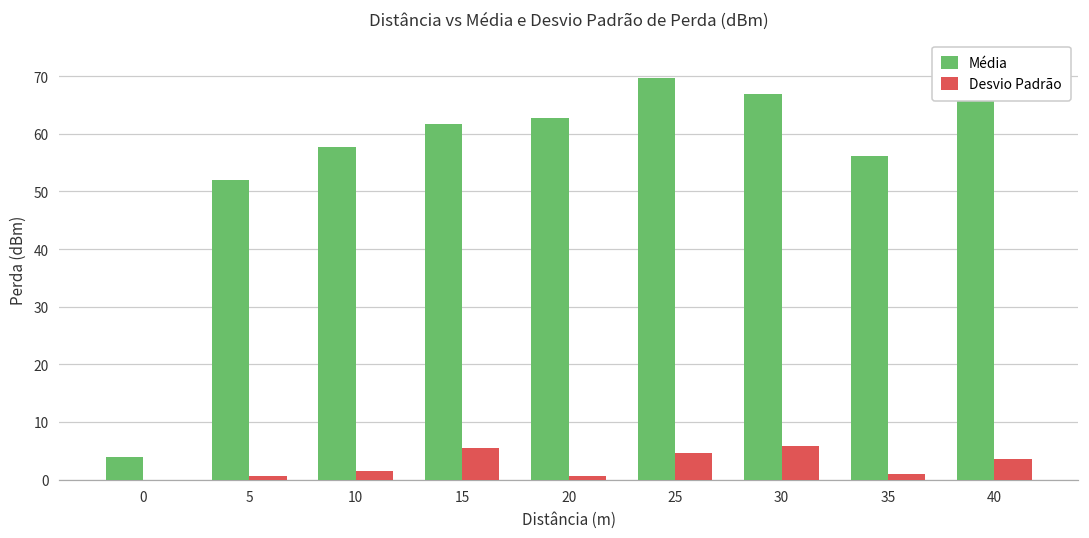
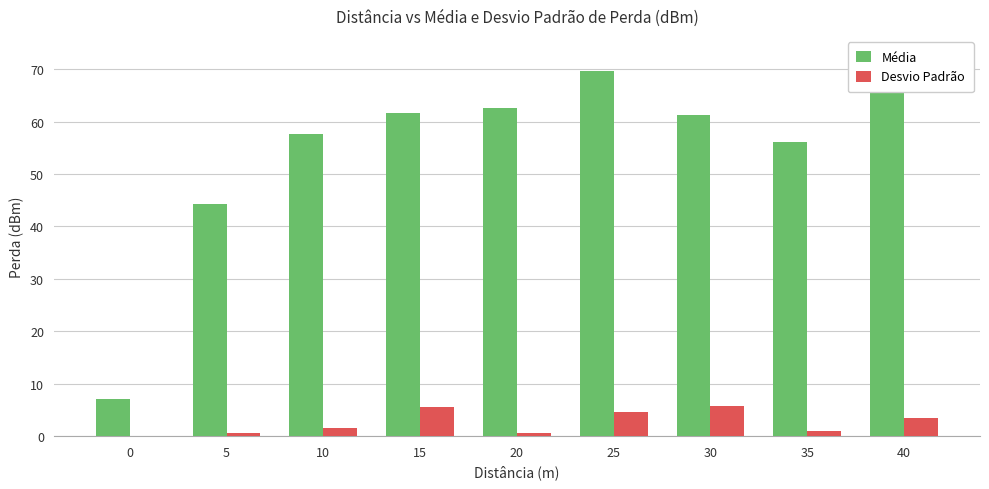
Média, 0: 4 -> 7
Média, 5: 52 -> 44
Média, 30: 67 -> 61
